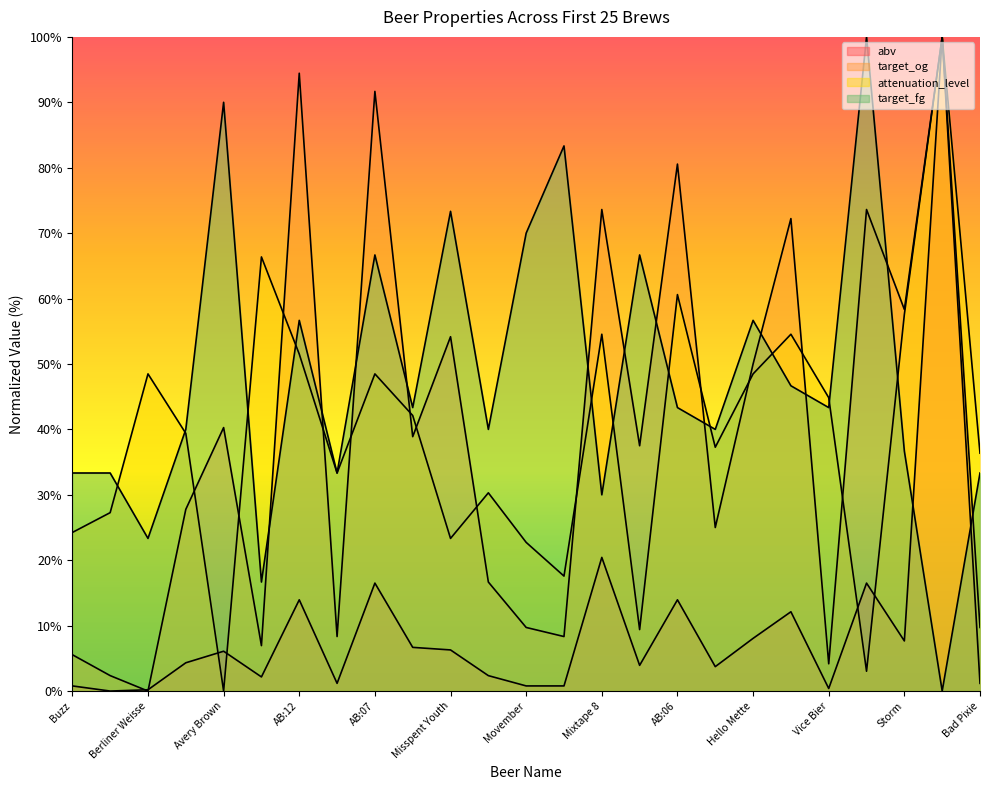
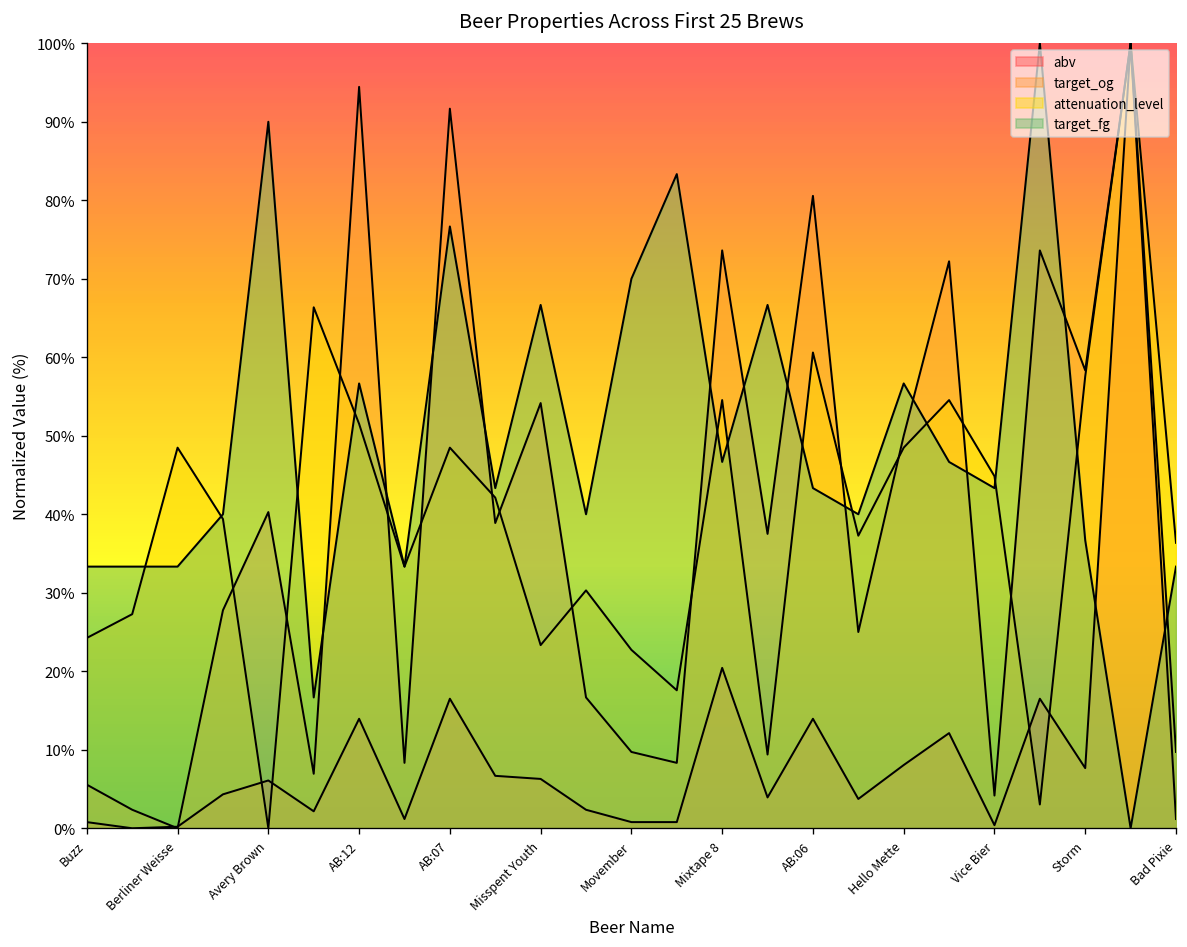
target_fg, Berliner Weisse: 23% -> 33%
target_fg, AB:07: 67% -> 77%
target_fg, Misspent Youth: 73% -> 67%
target_fg, Mixtape 8: 30% -> 47%
